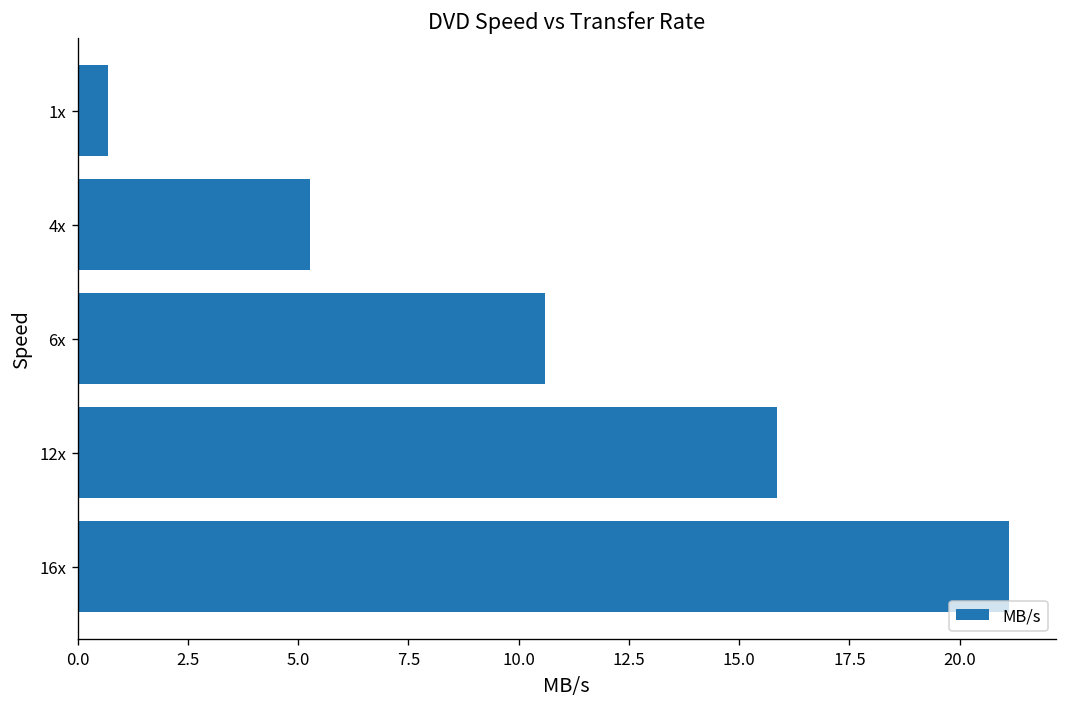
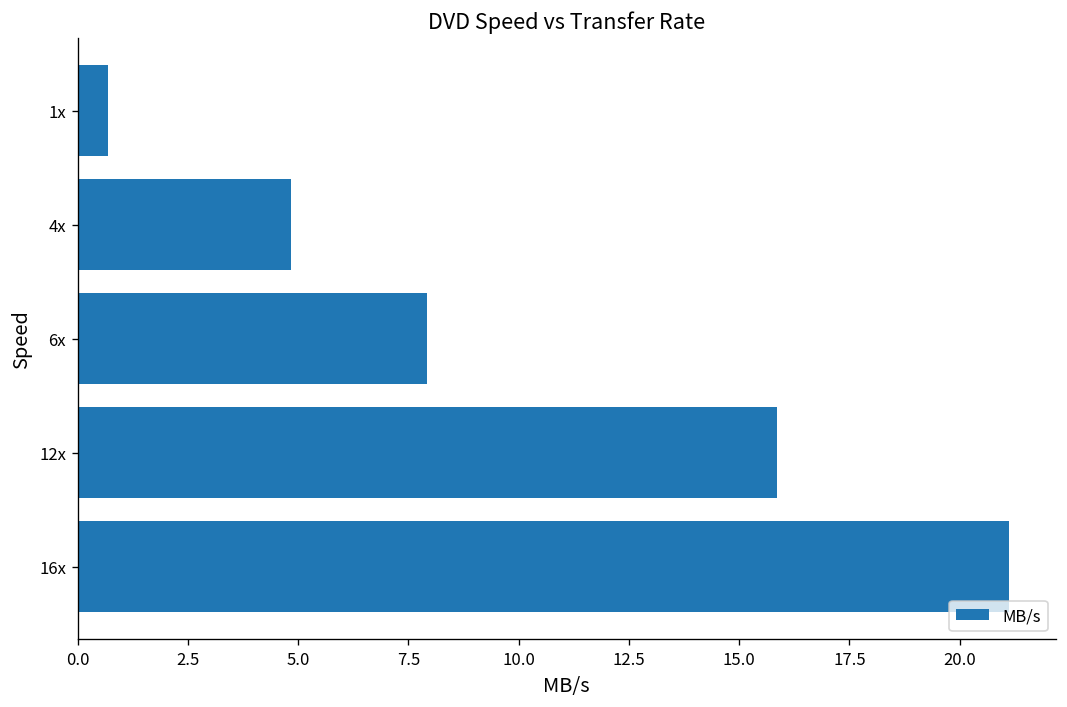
4x: 5.3 -> 4.9
6x: 10.6 -> 7.9
